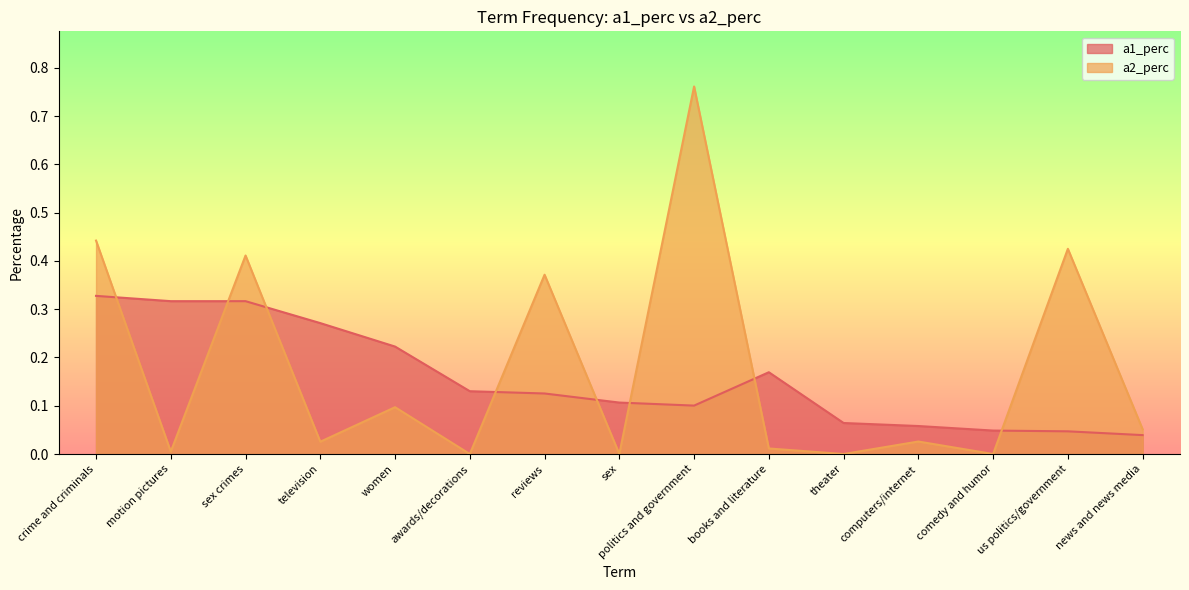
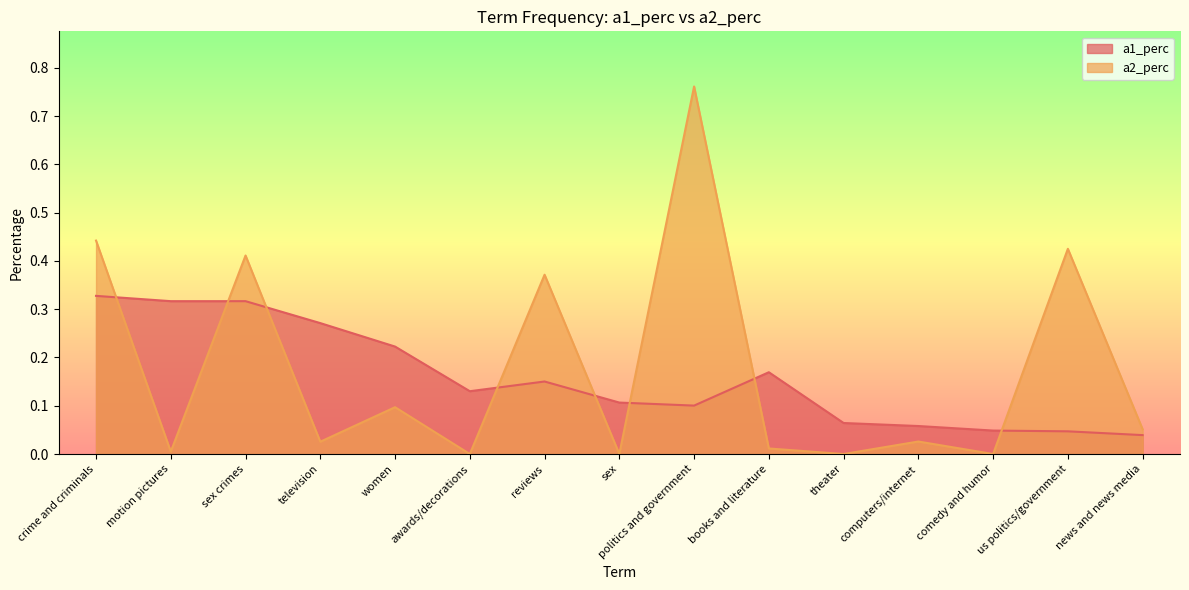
a1_perc, reviews: 0.13 -> 0.15
